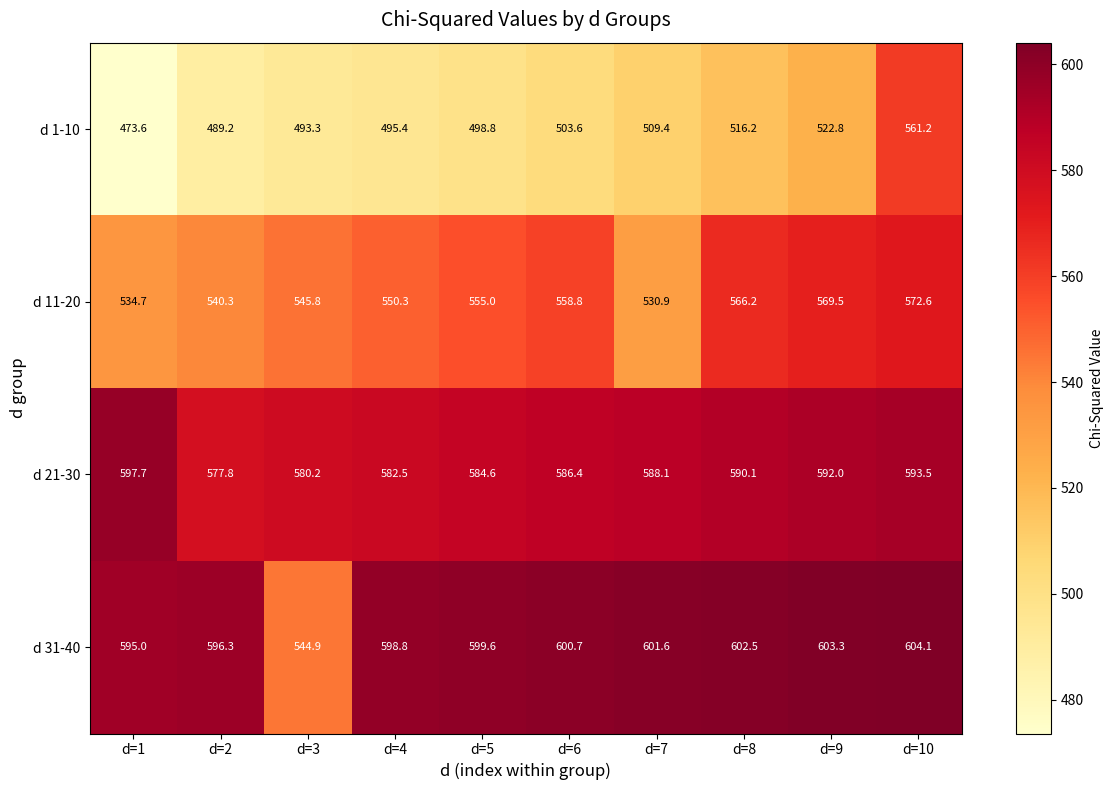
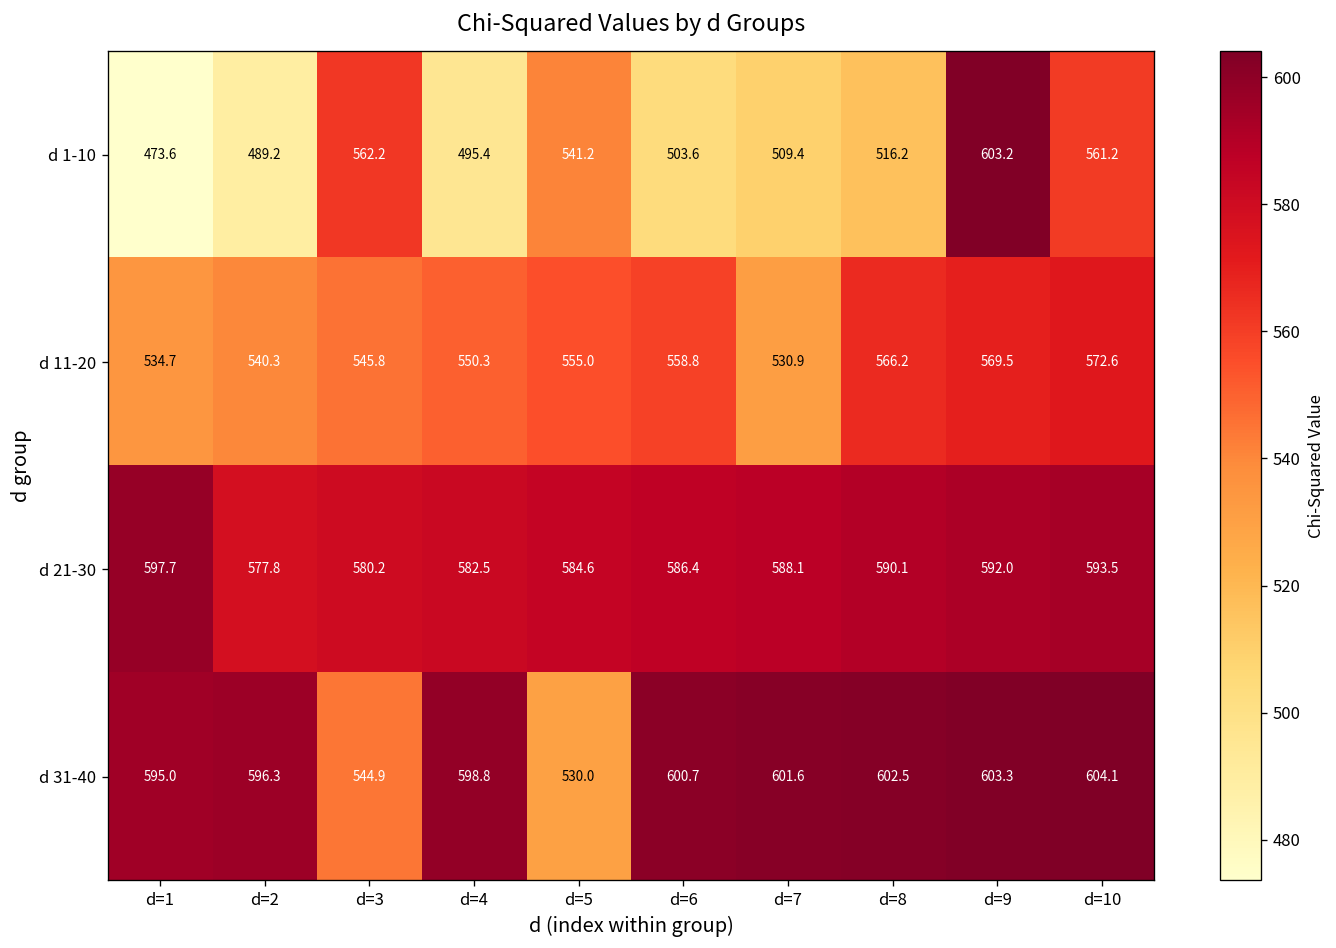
d 1-10, d=3: 493.3 -> 562.2
d 1-10, d=5: 498.8 -> 541.2
d 1-10, d=9: 522.8 -> 603.2
d 31-40, d=5: 599.6 -> 530.0
